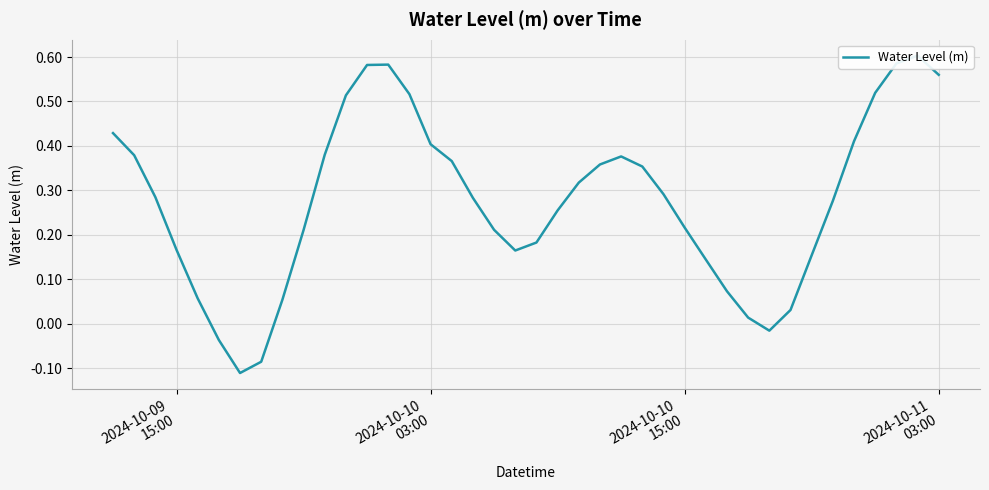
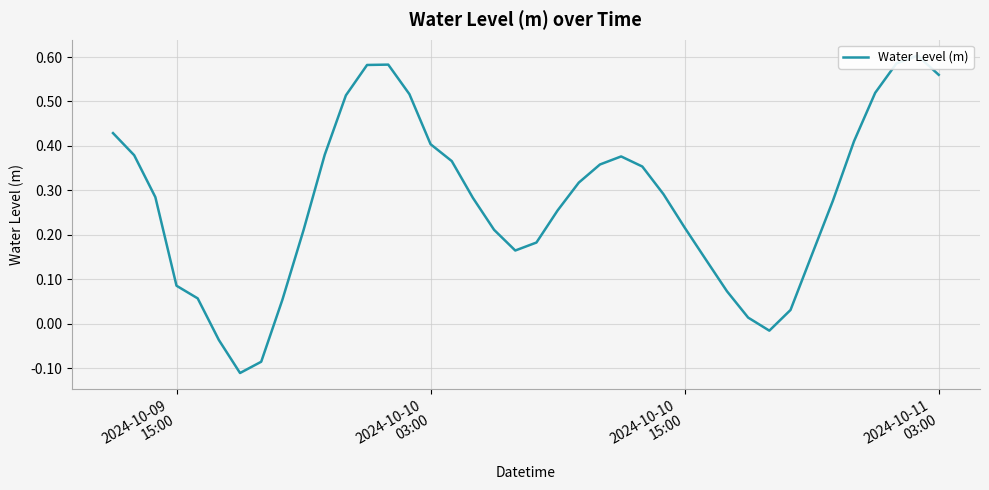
2024-10-09 15:00: 0.17 -> 0.09
